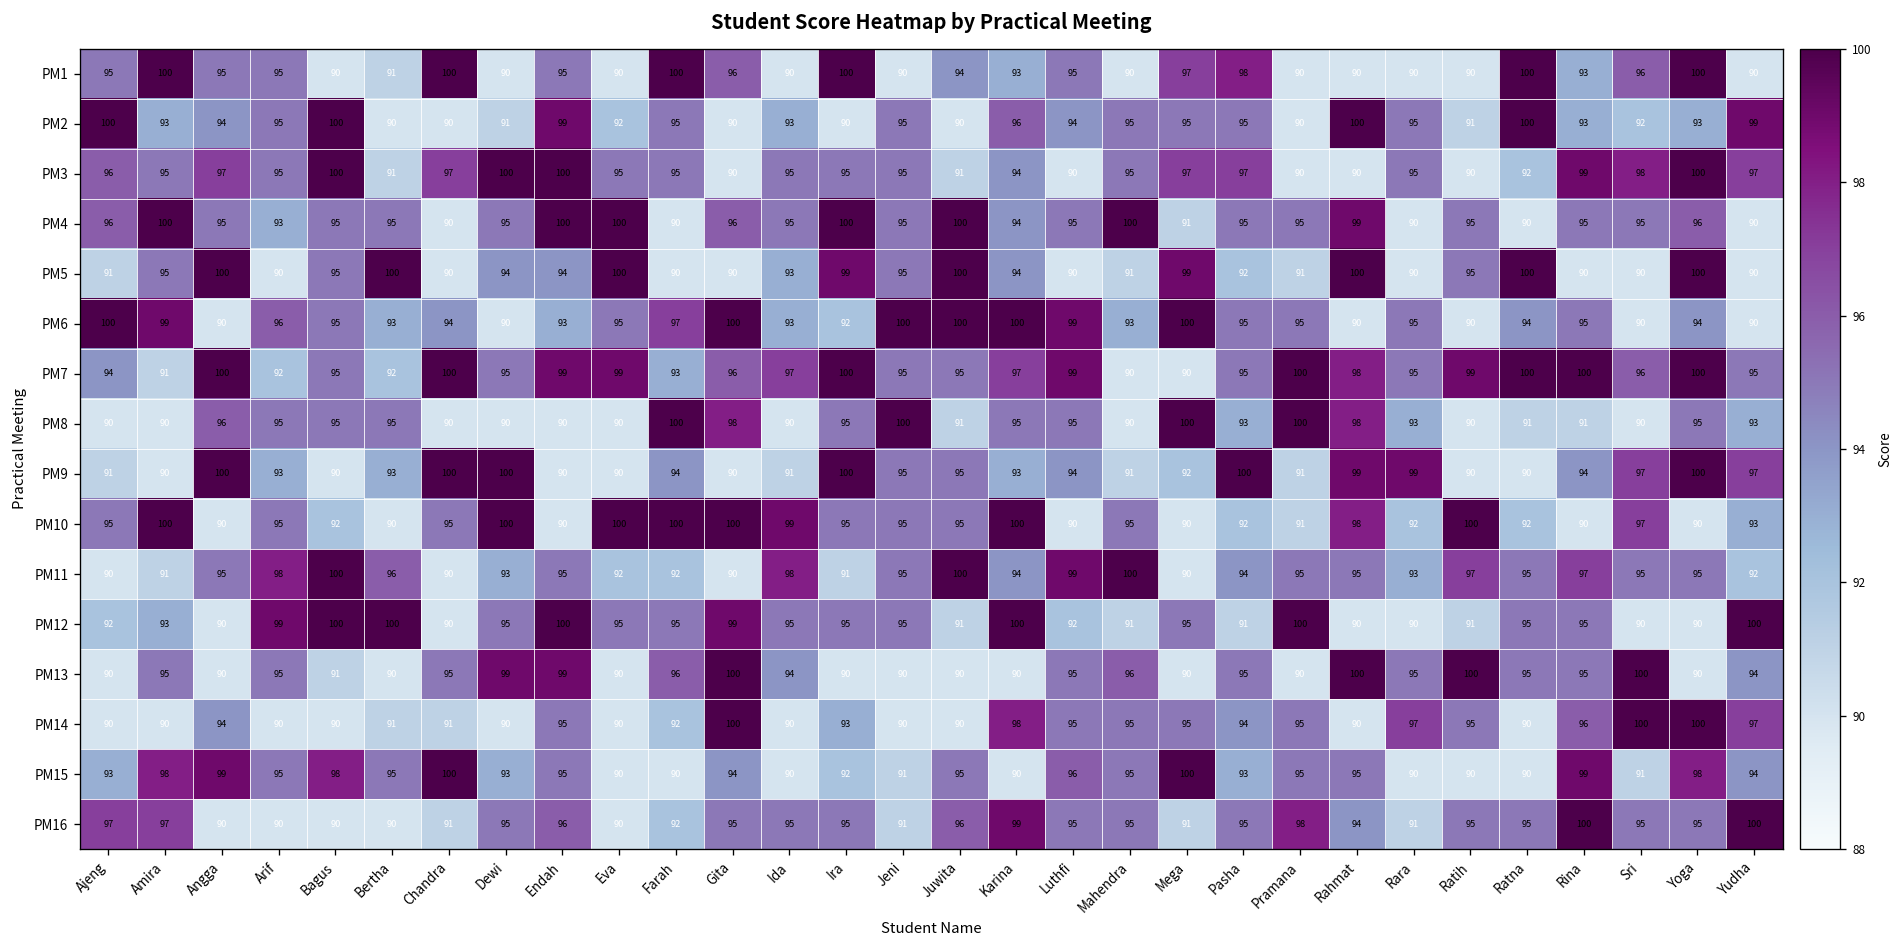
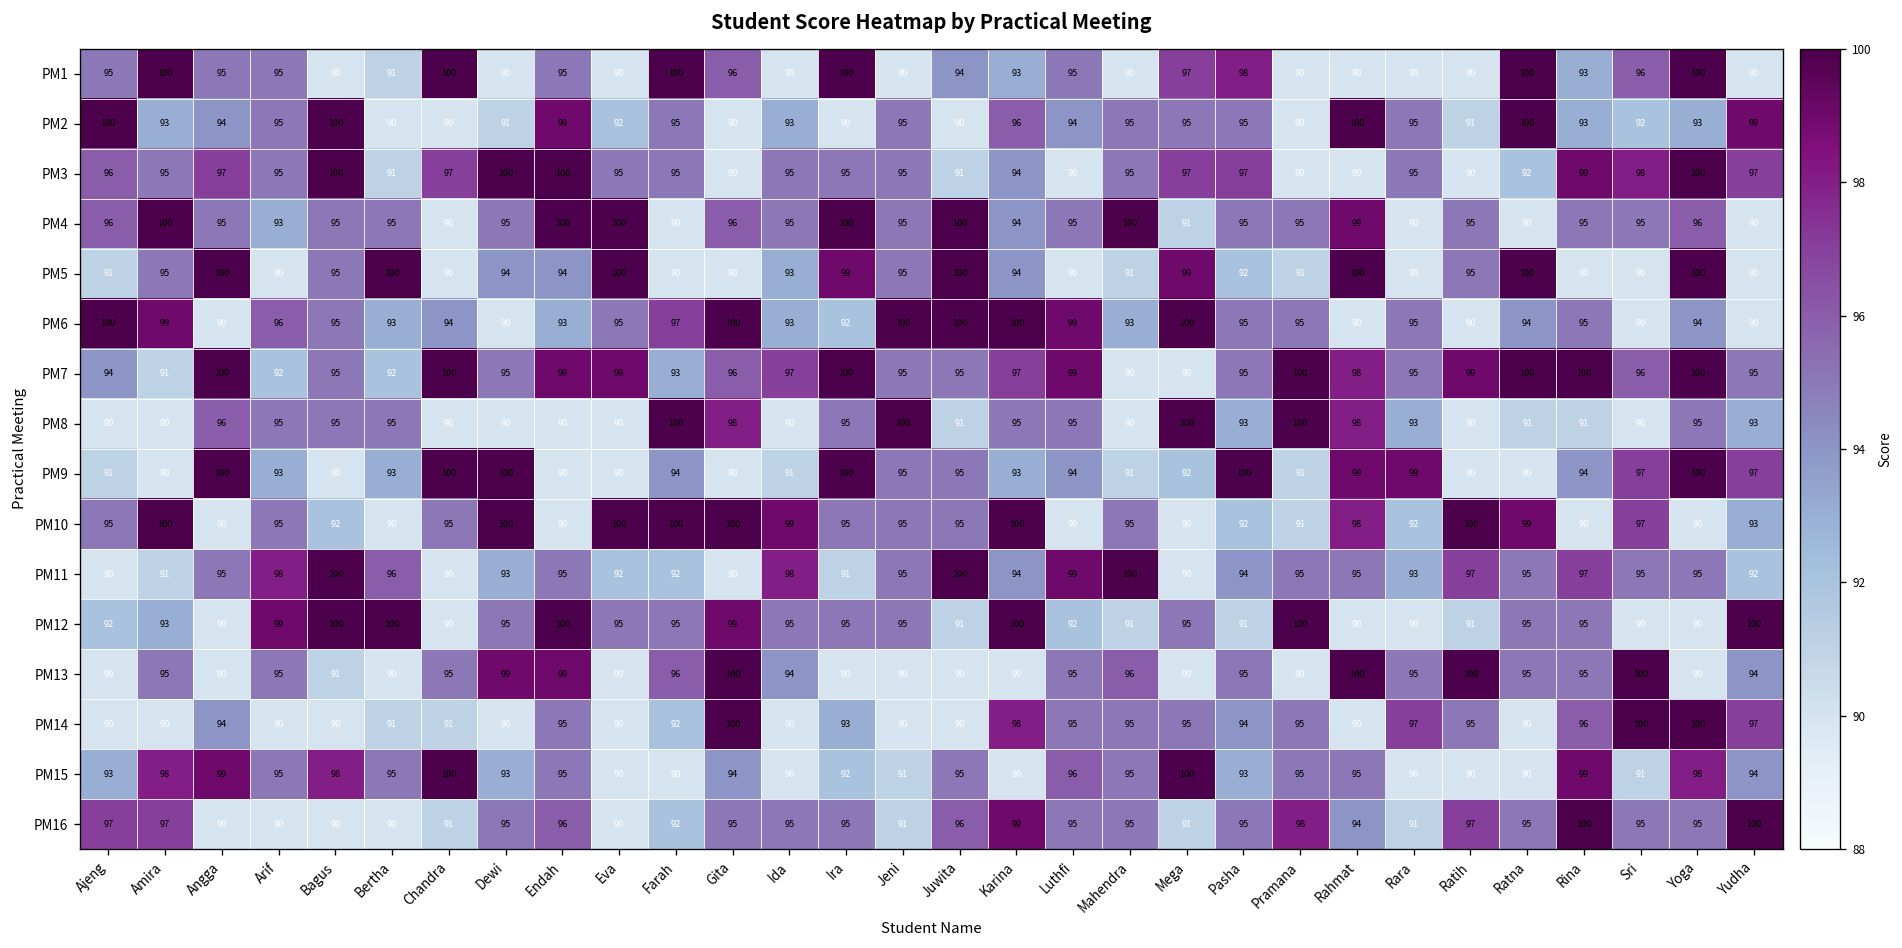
PM10, Ratna: 92 -> 99
PM16, Ratih: 95 -> 97
